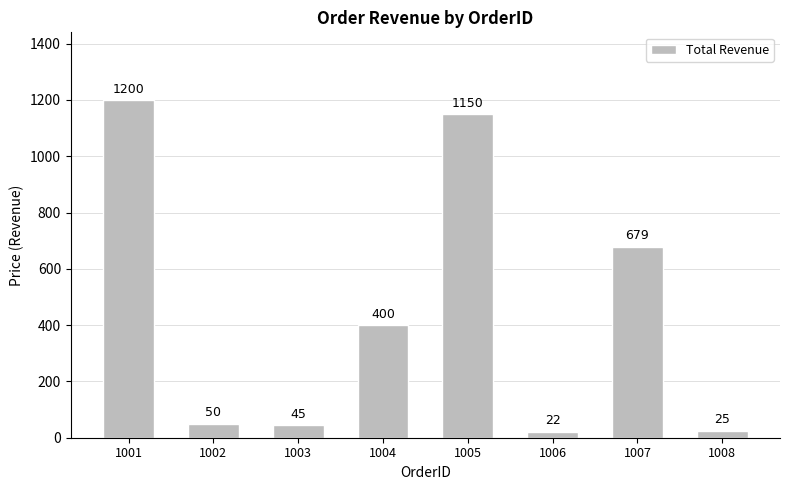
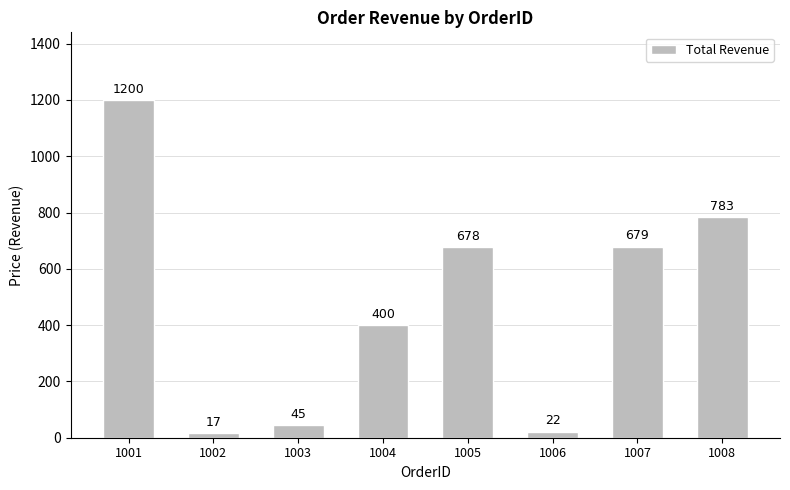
1002: 50 -> 17
1005: 1150 -> 678
1008: 25 -> 783
